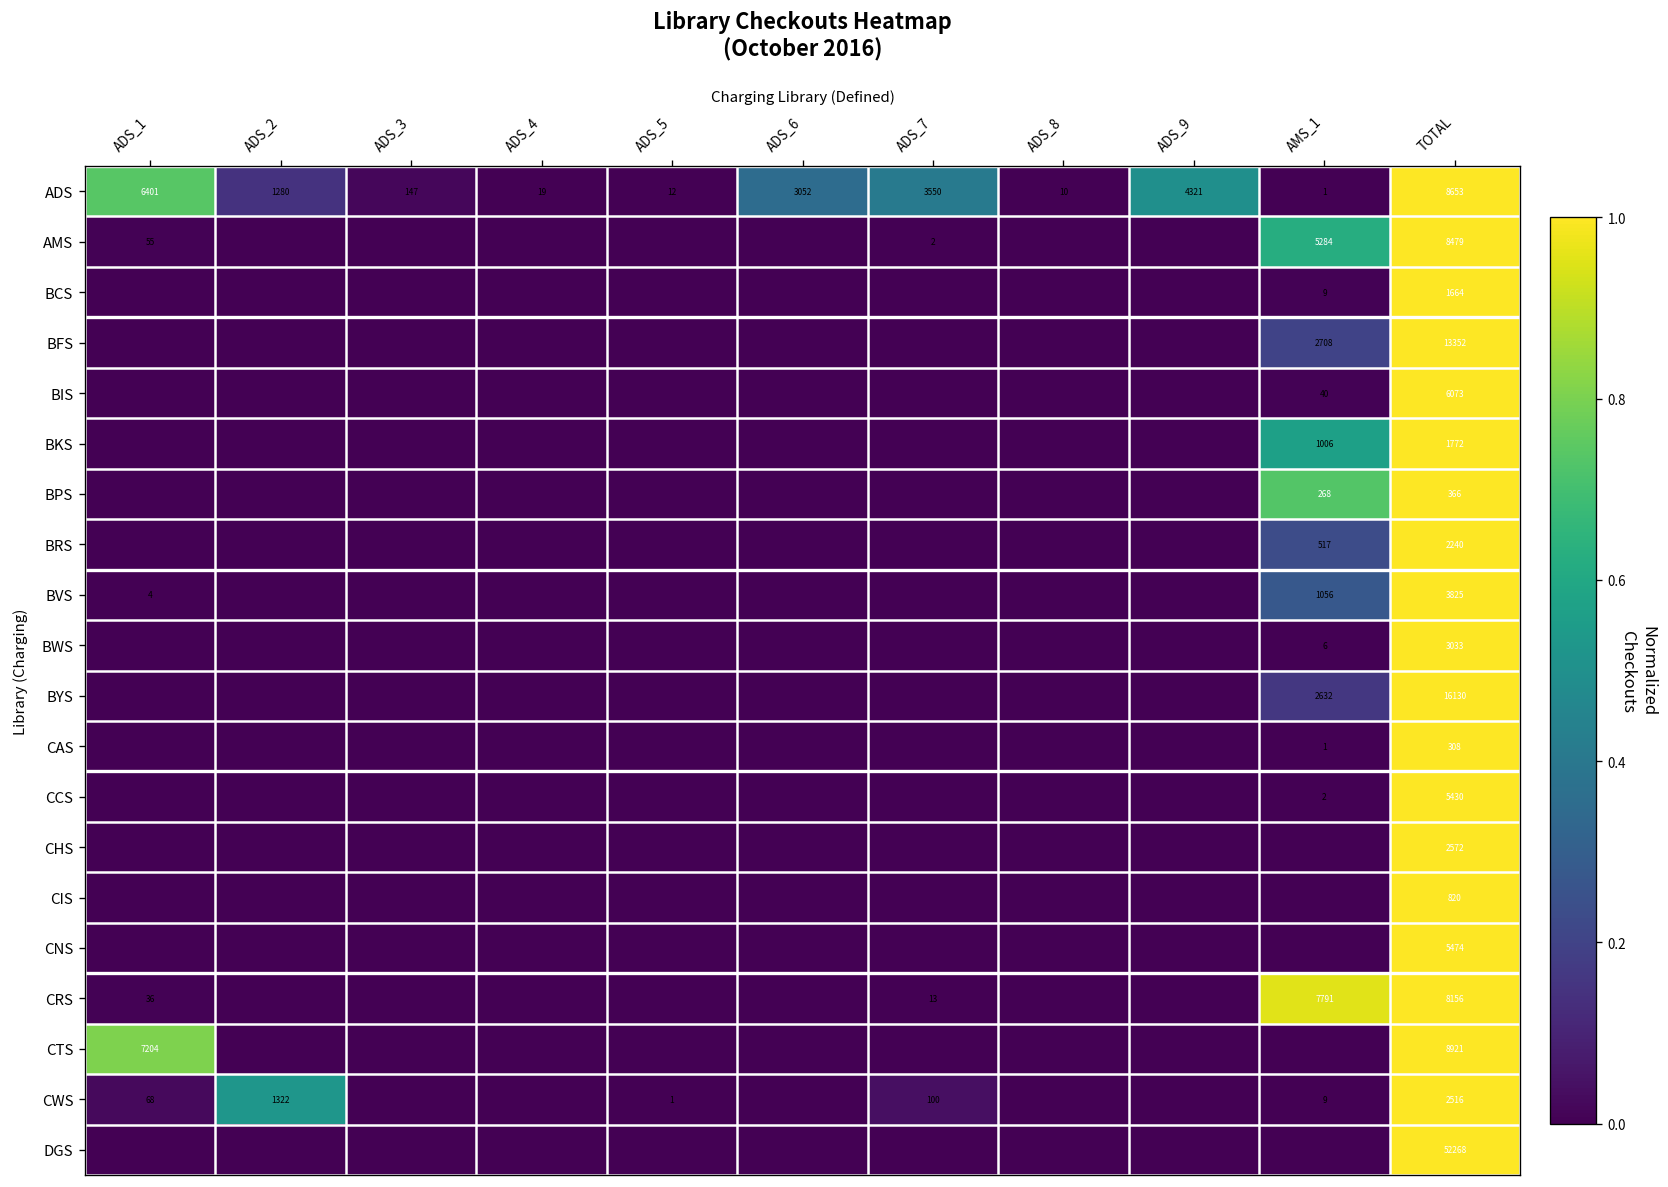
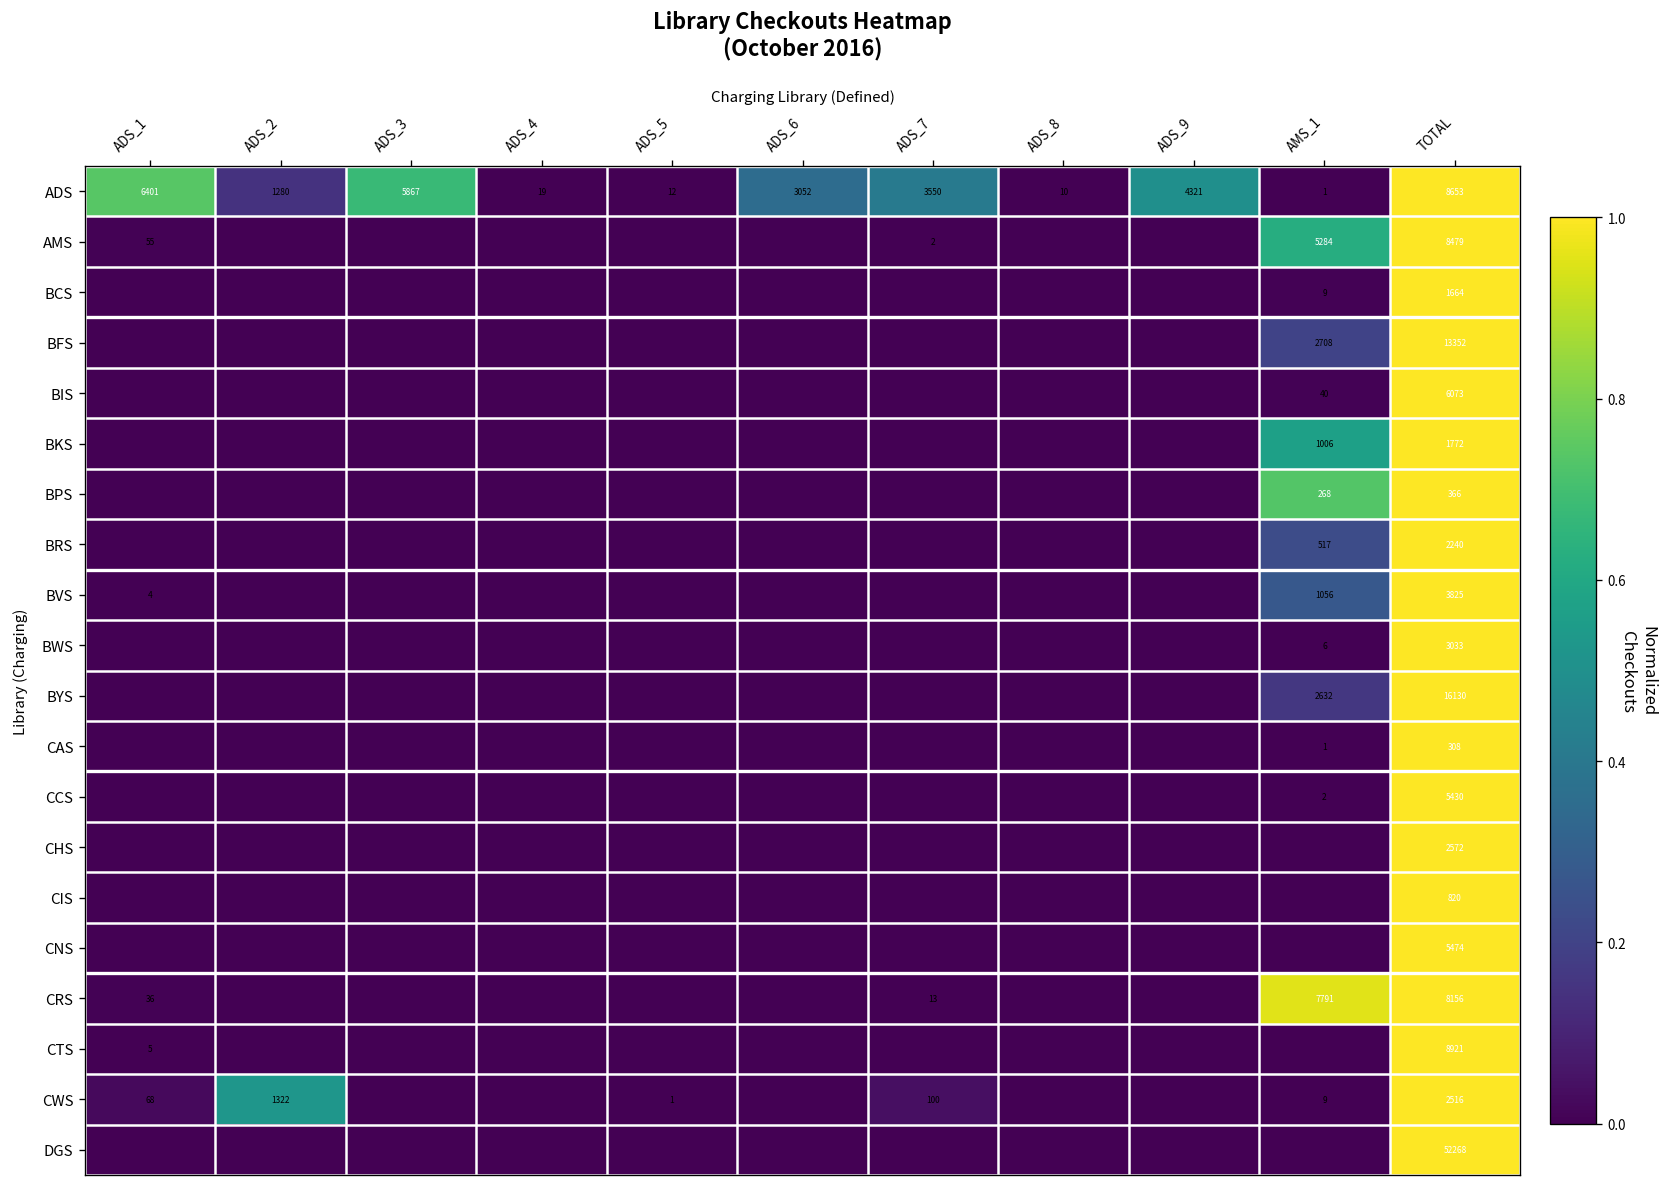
ADS, ADS_3: 147 -> 5867
CTS, ADS_1: 7204 -> 5
